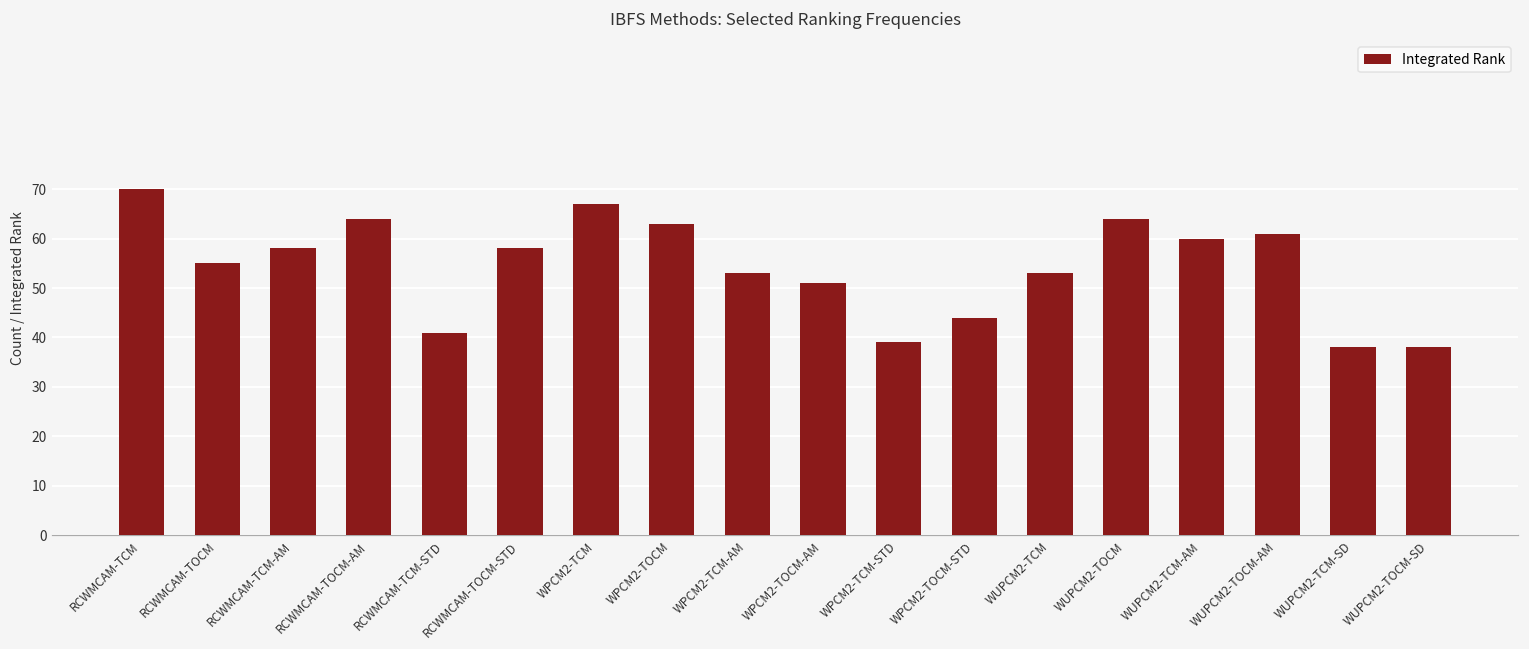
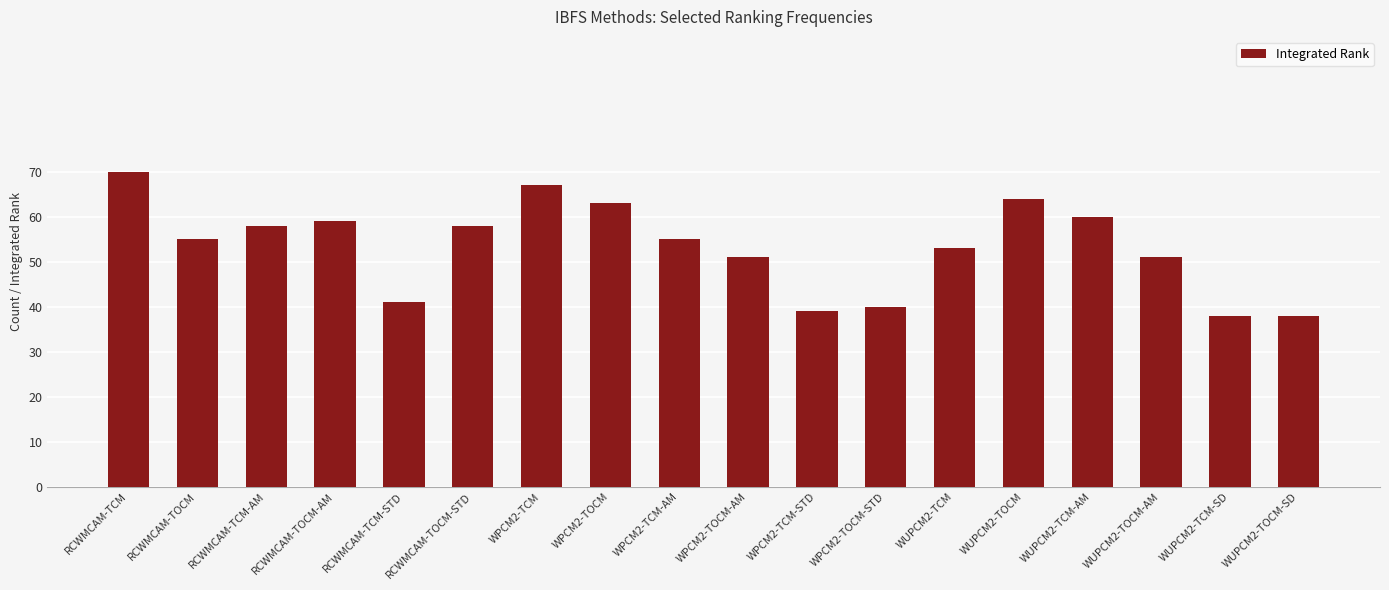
RCWMCAM-TOCM-AM: 64 -> 59
WPCM2-TCM-AM: 53 -> 55
WPCM2-TOCM-STD: 44 -> 40
WUPCM2-TOCM-AM: 61 -> 51
